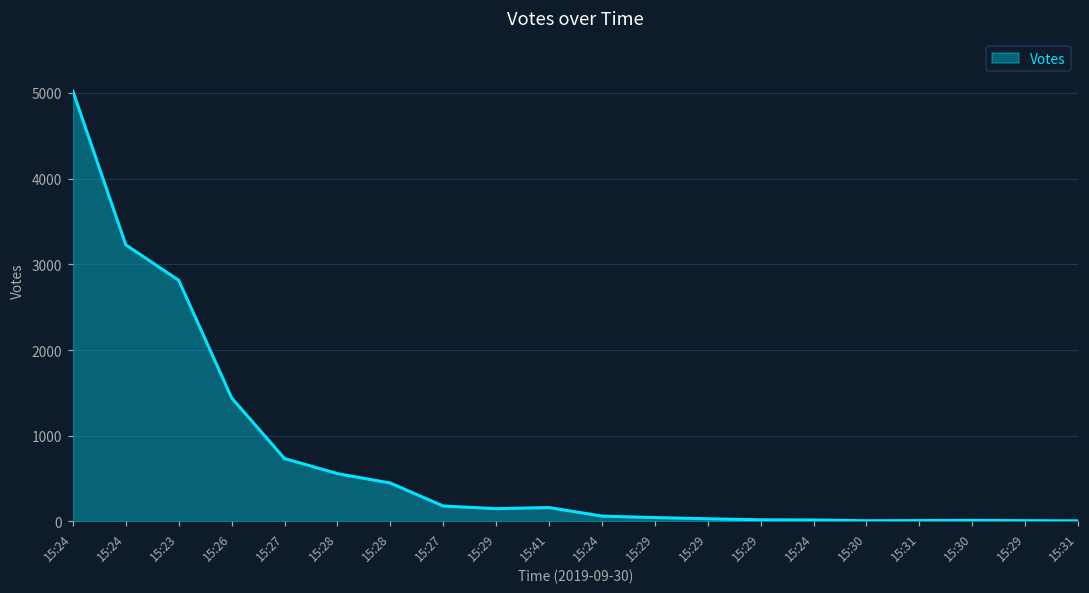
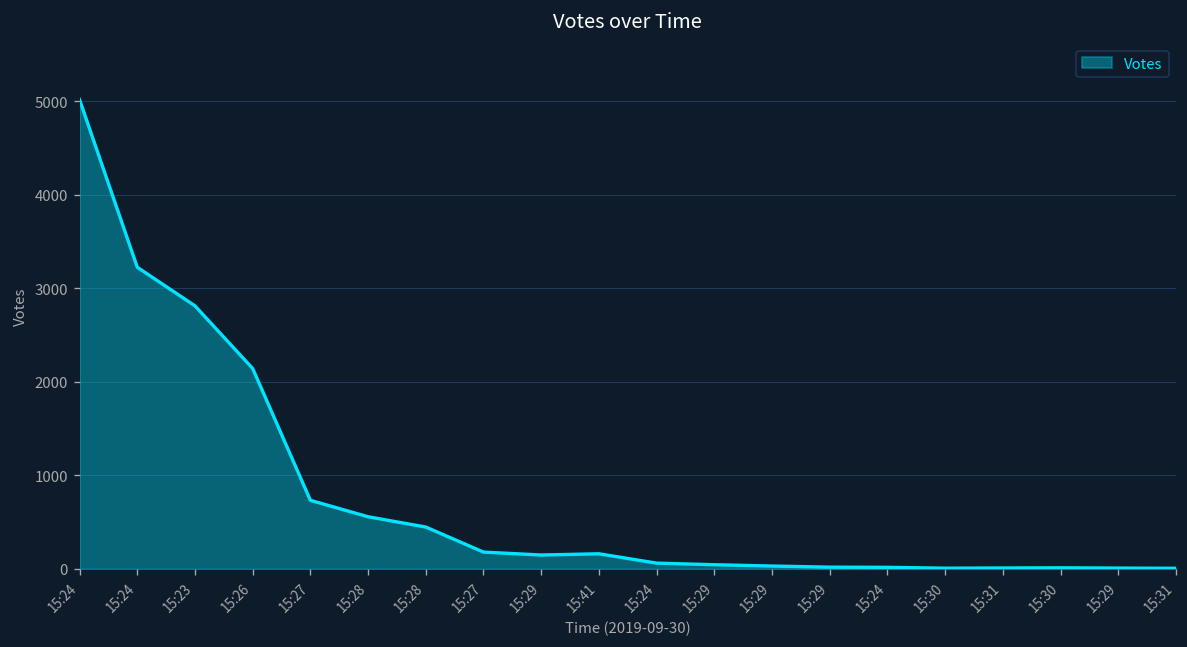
15:26: 1400 -> 2100
